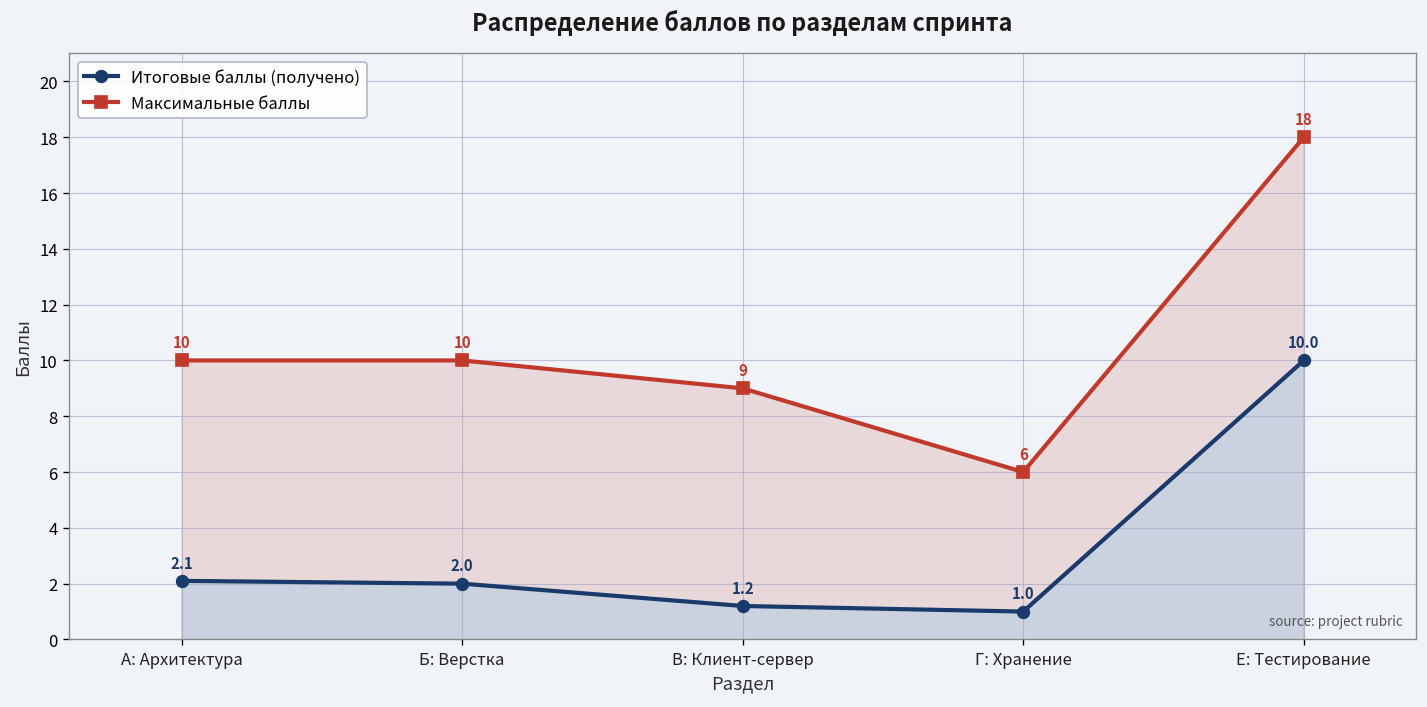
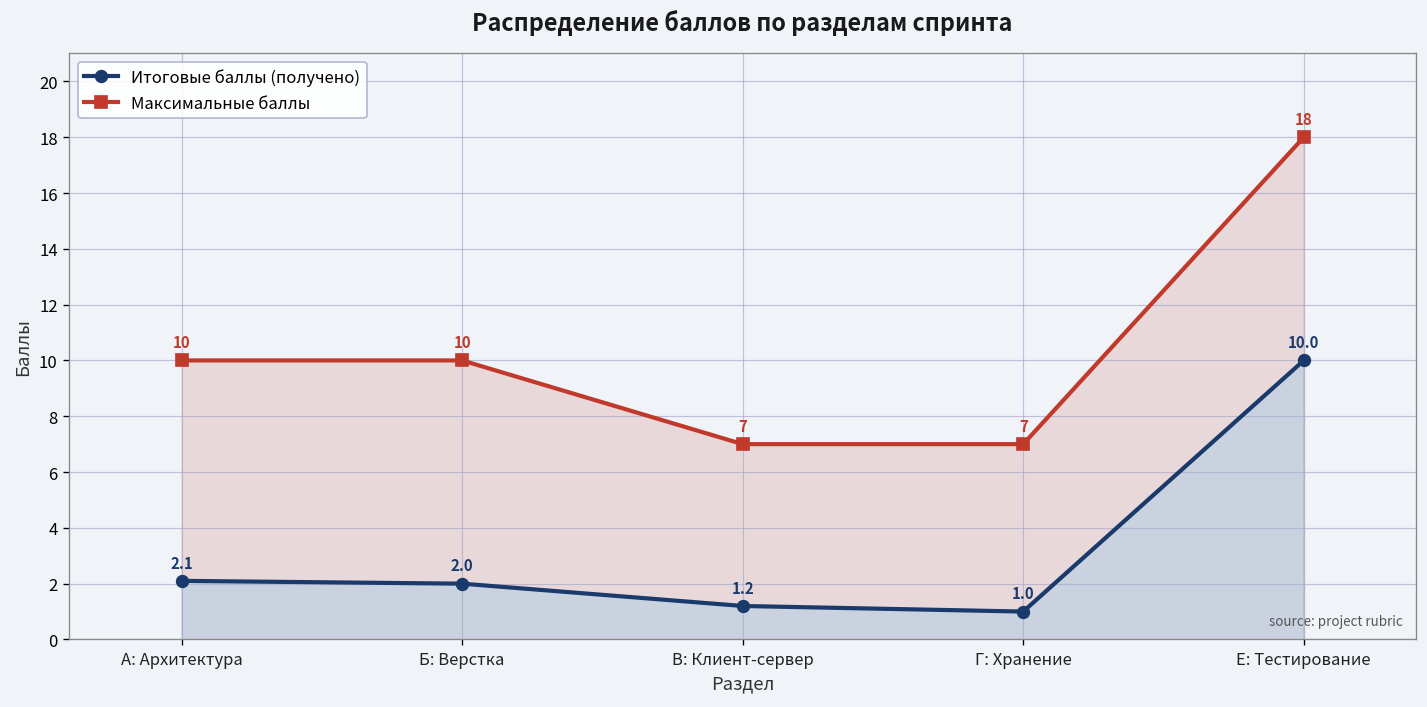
Максимальные баллы, В: Клиент-сервер: 9 -> 7
Максимальные баллы, Г: Хранение: 6 -> 7
